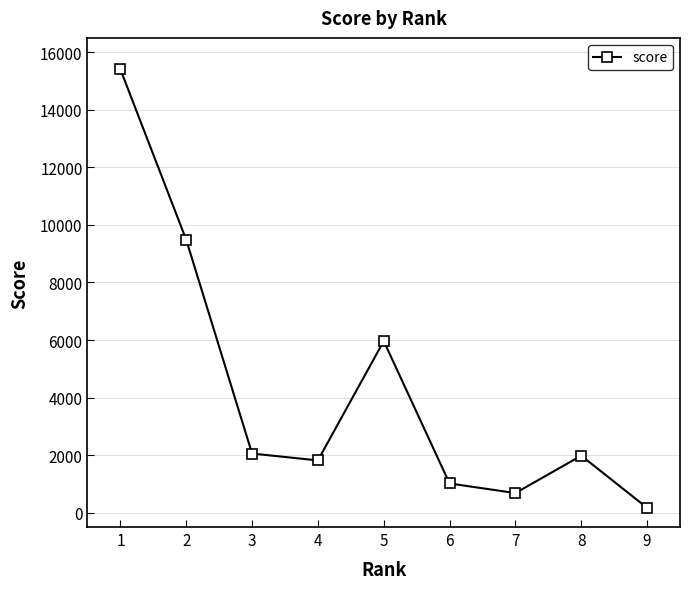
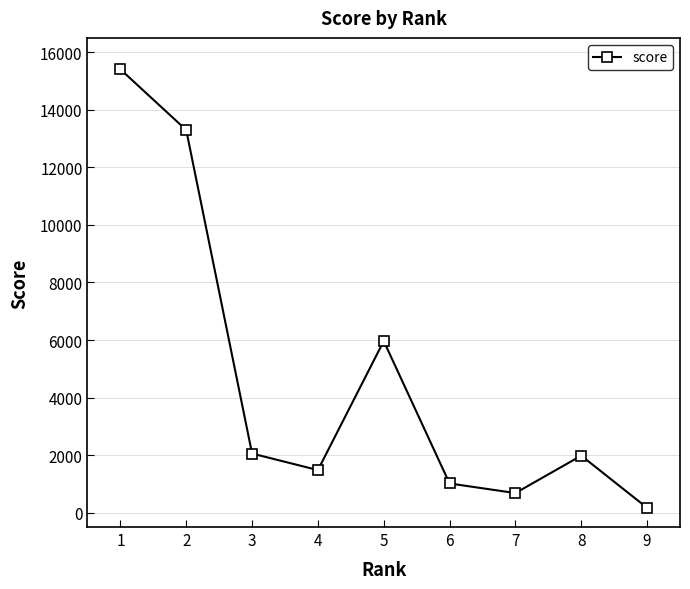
2: 9500 -> 13300
4: 1800 -> 1500
